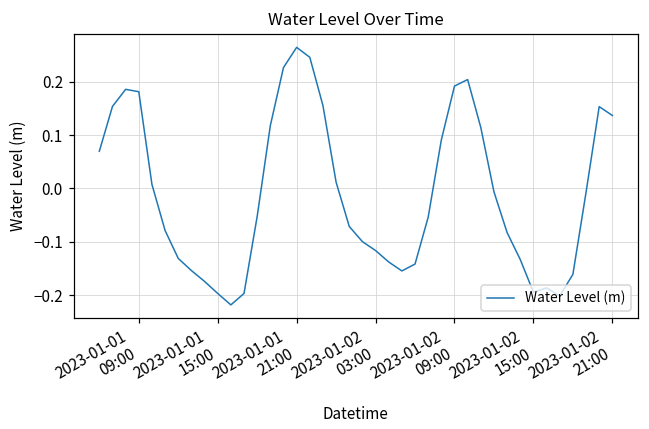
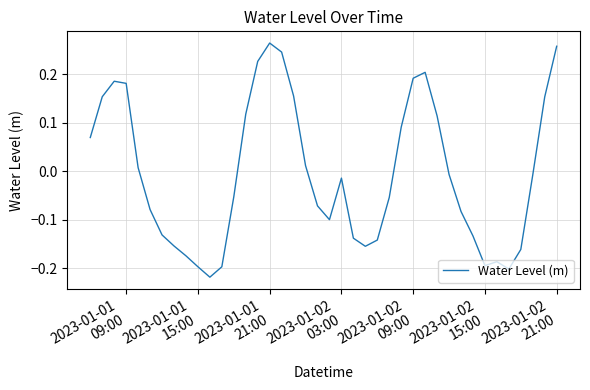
2023-01-02 03:00: -0.12 -> -0.01
2023-01-02 21:00: 0.14 -> 0.26
